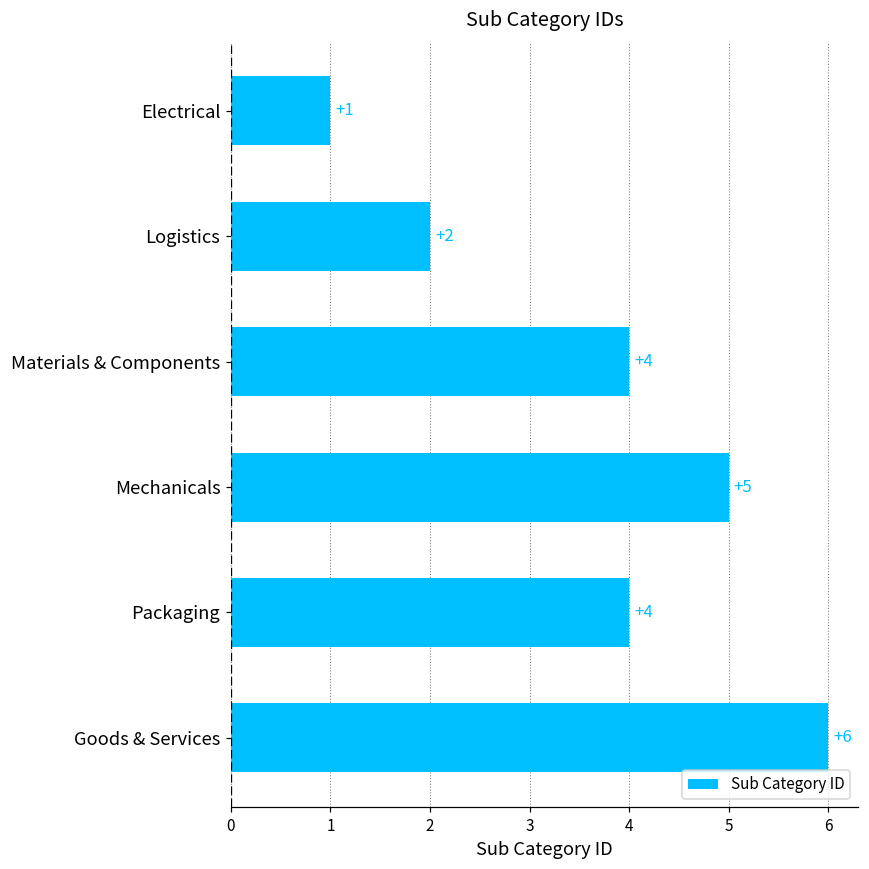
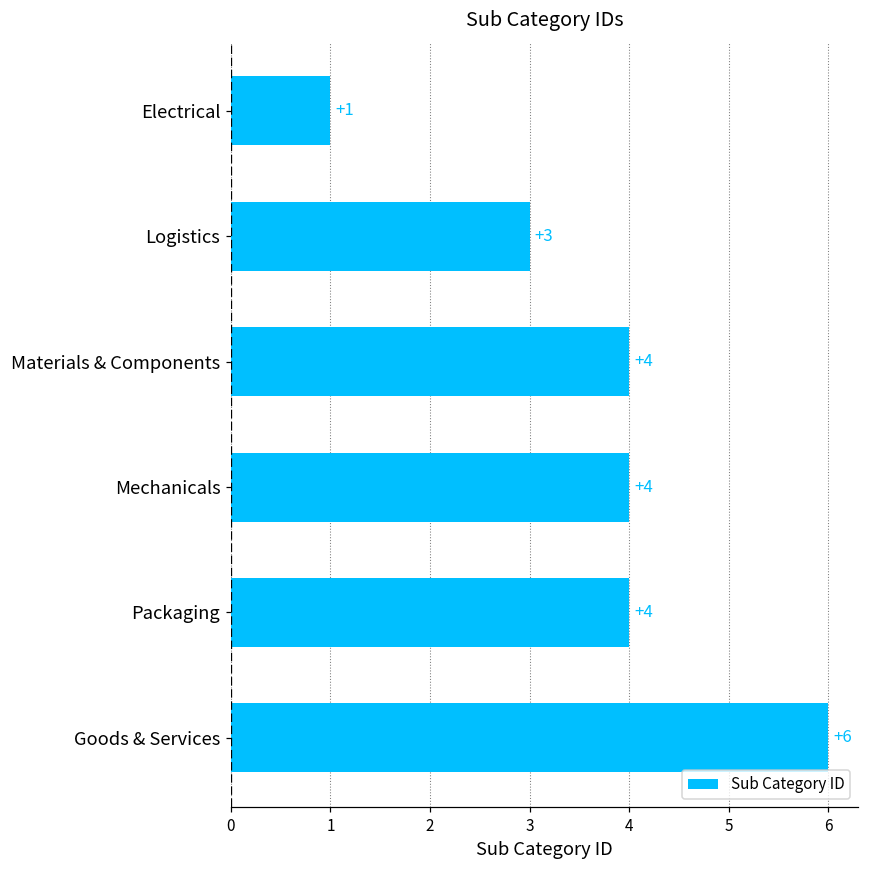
Logistics: +2 -> +3
Mechanicals: +5 -> +4
